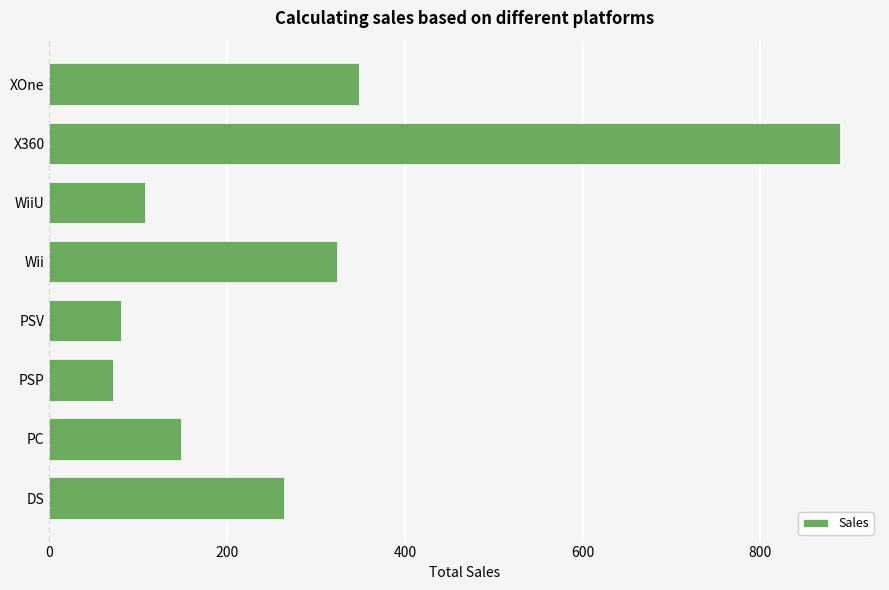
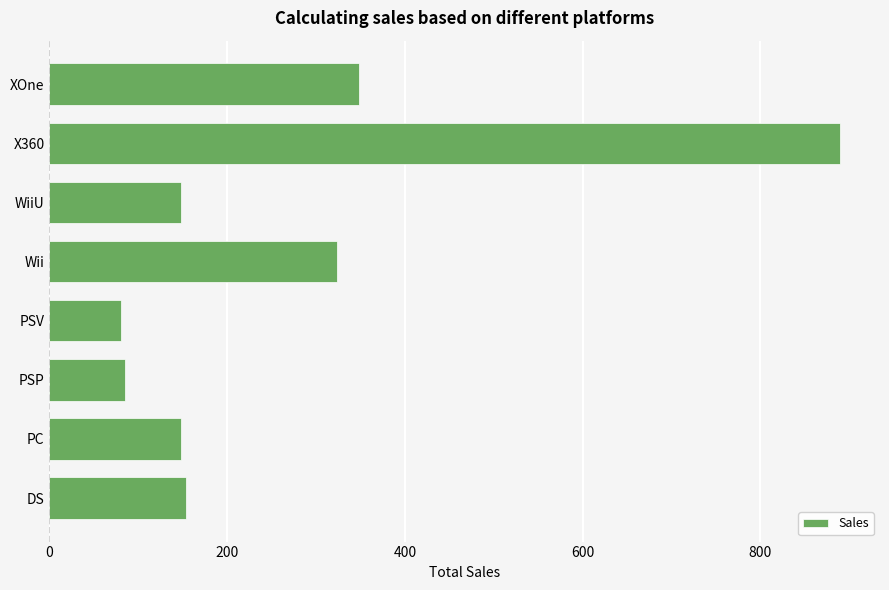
WiiU: 110 -> 150
PSP: 70 -> 90
DS: 260 -> 150
